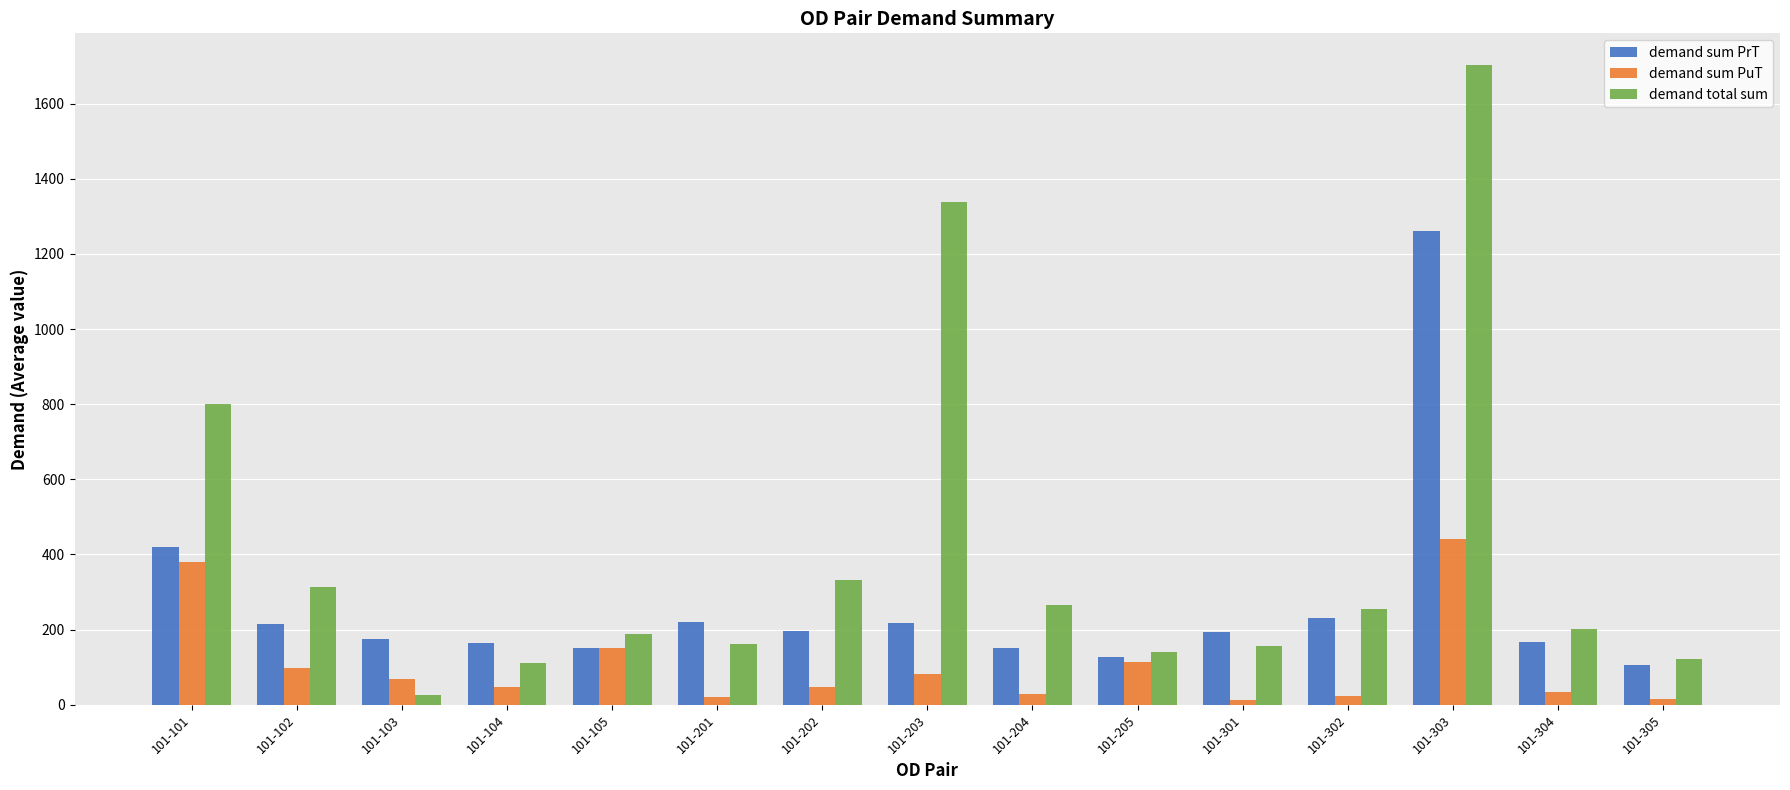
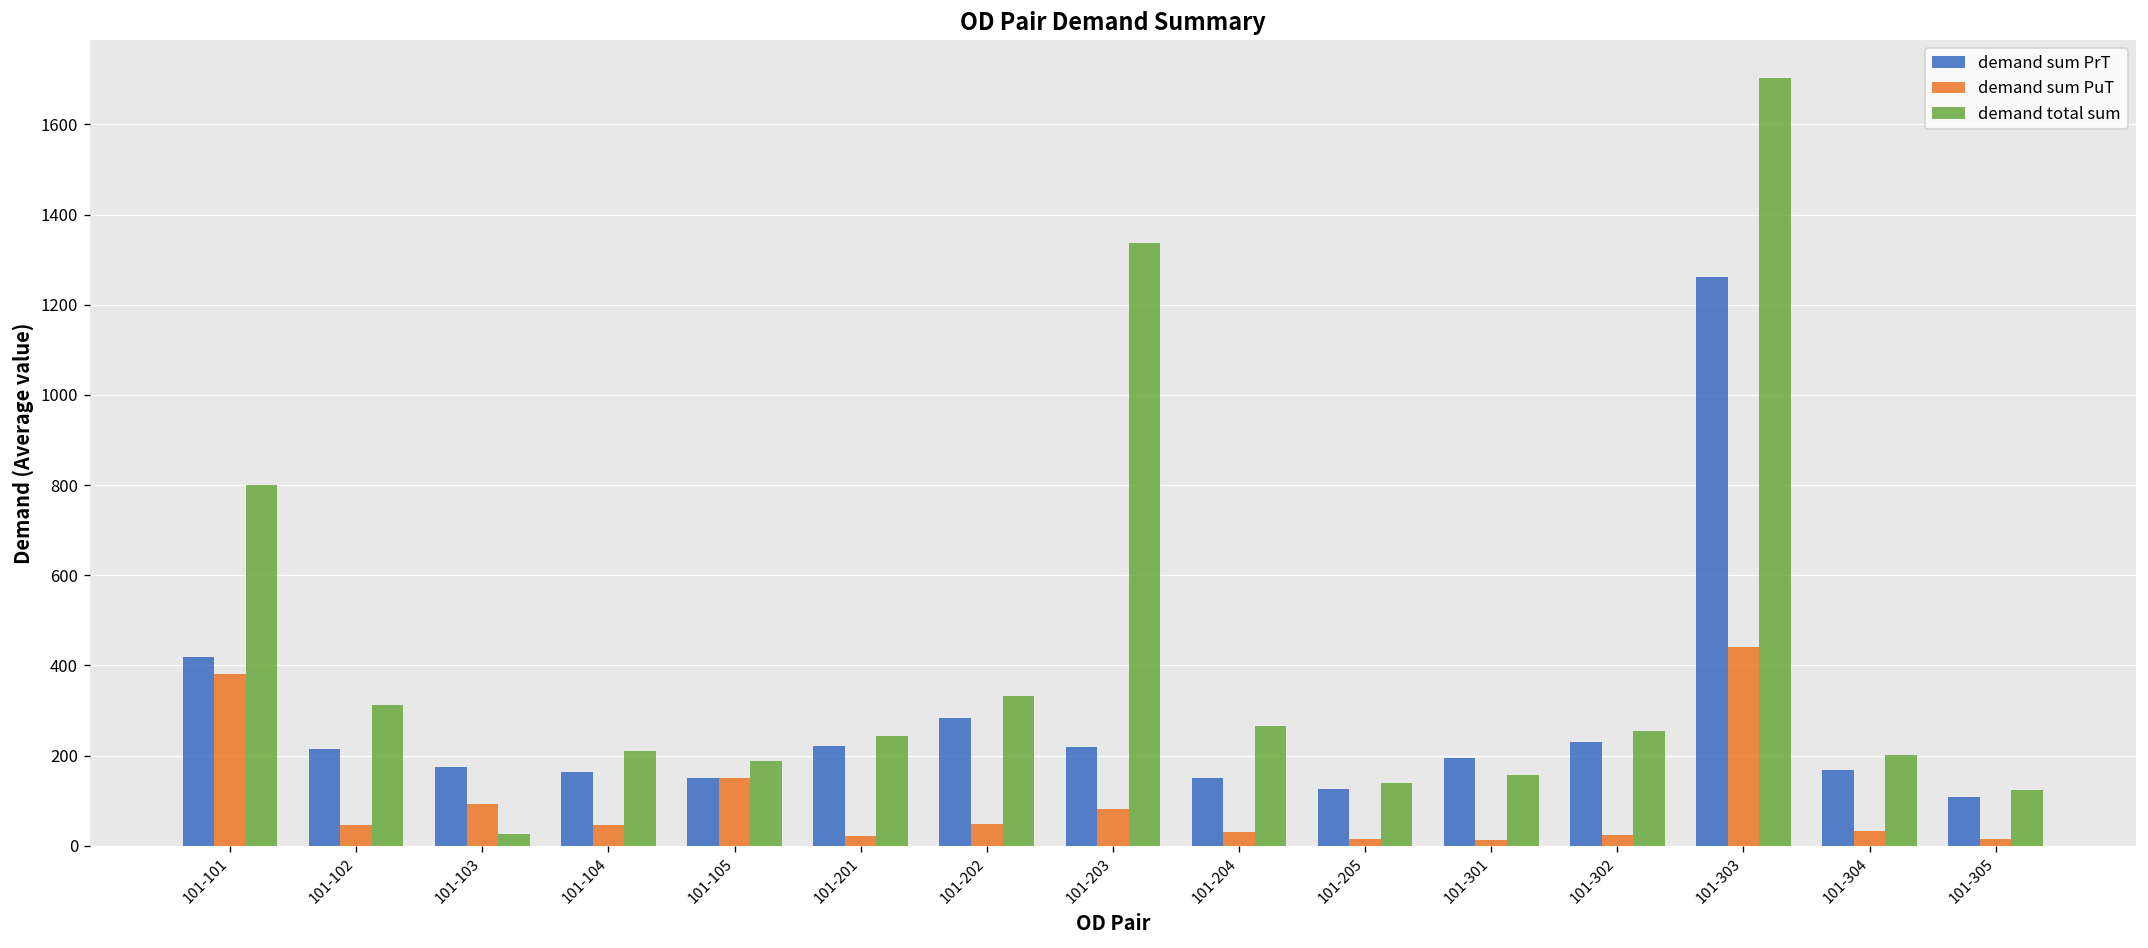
demand sum PuT, 101-102: 100 -> 50
demand sum PuT, 101-103: 70 -> 90
demand total sum, 101-104: 110 -> 210
demand total sum, 101-201: 160 -> 240
demand sum PrT, 101-202: 200 -> 280
demand sum PuT, 101-205: 120 -> 10
